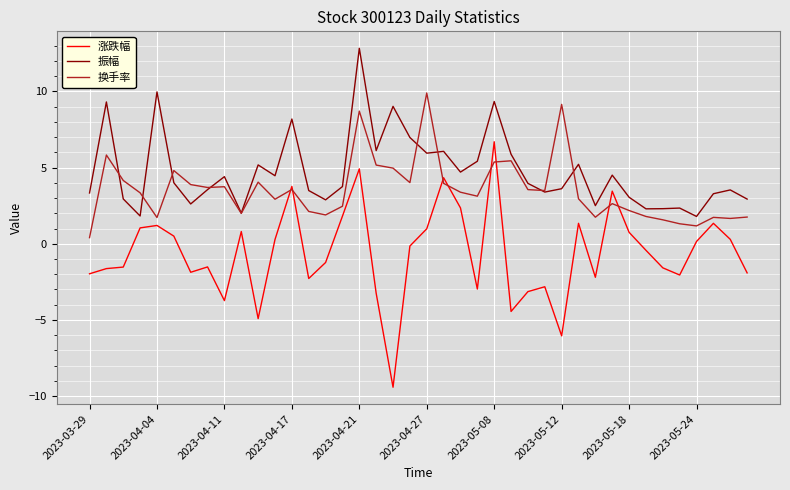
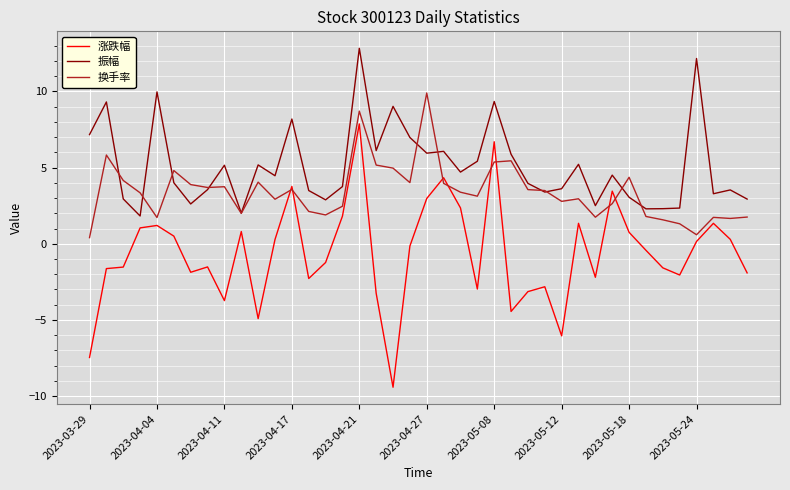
涨跌幅, 2023-03-29: -2.0 -> -7.5
振幅, 2023-03-29: 3.3 -> 7.2
振幅, 2023-04-11: 4.4 -> 5.2
涨跌幅, 2023-04-21: 4.9 -> 7.9
涨跌幅, 2023-04-27: 1.0 -> 3.0
换手率, 2023-05-12: 9.1 -> 2.8
换手率, 2023-05-18: 2.2 -> 4.4
振幅, 2023-05-24: 1.8 -> 12.2
换手率, 2023-05-24: 1.2 -> 0.6
